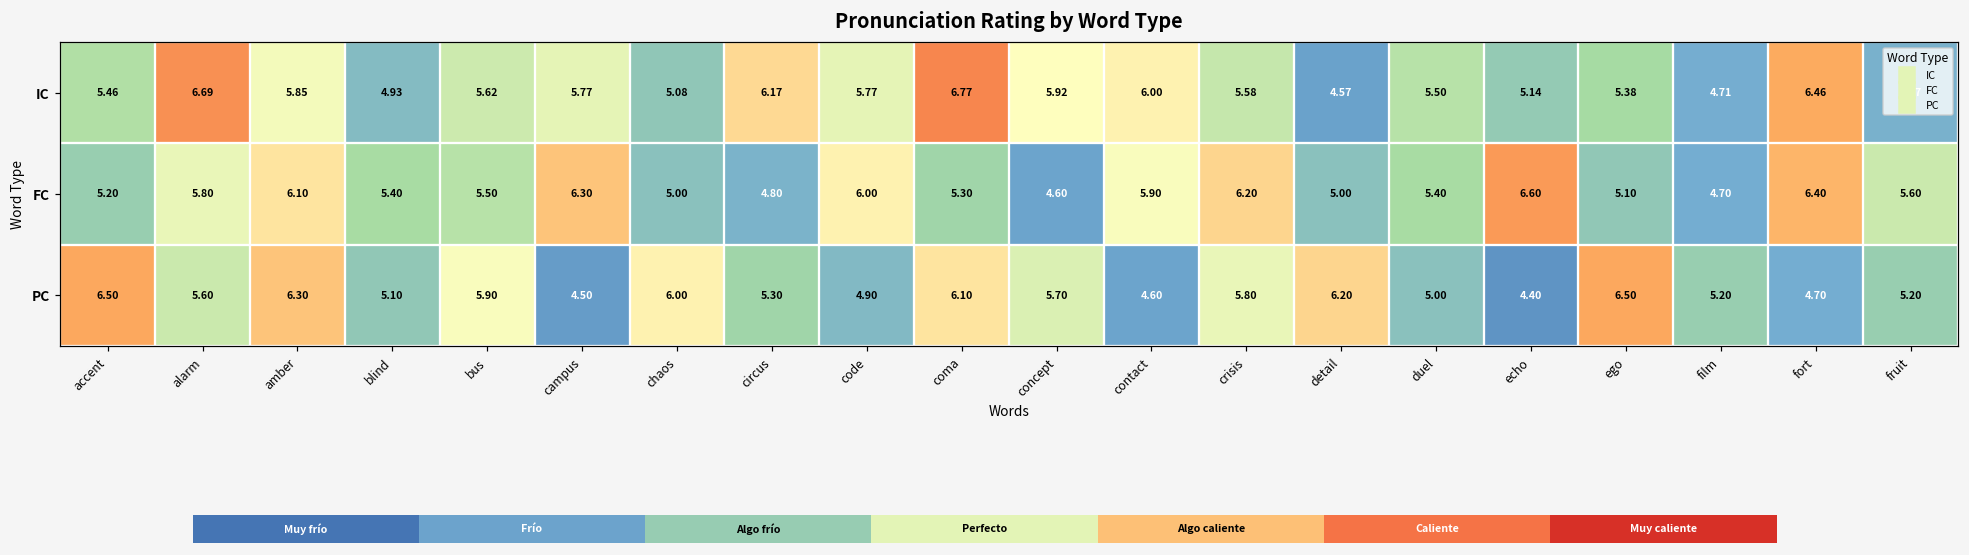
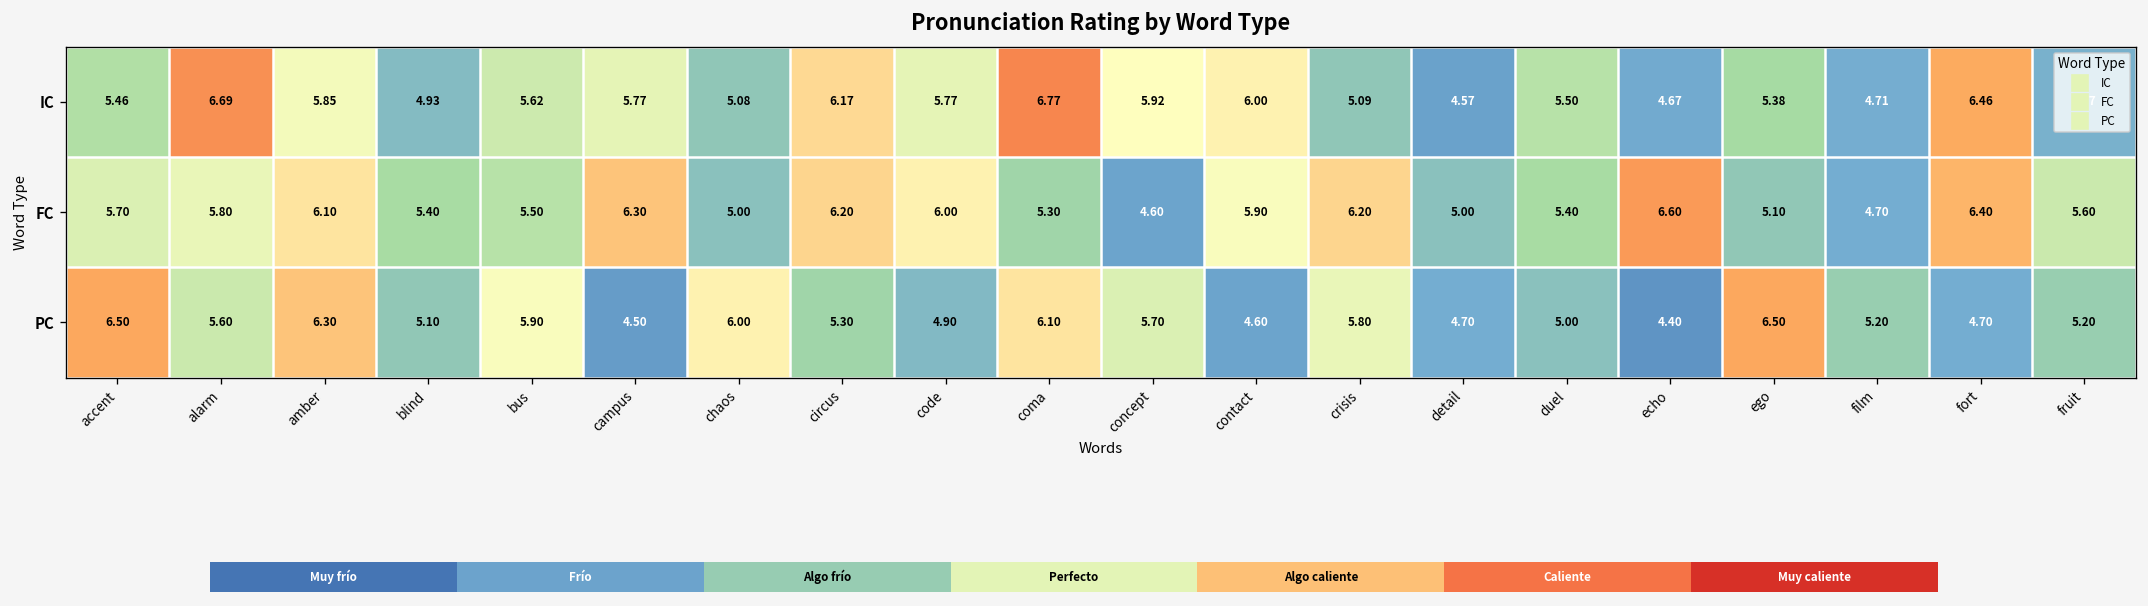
Pronunciation Rating by Word Type, IC, crisis: 5.58 -> 5.09
Pronunciation Rating by Word Type, IC, echo: 5.14 -> 4.67
Pronunciation Rating by Word Type, FC, accent: 5.20 -> 5.70
Pronunciation Rating by Word Type, FC, circus: 4.80 -> 6.20
Pronunciation Rating by Word Type, PC, detail: 6.20 -> 4.70
